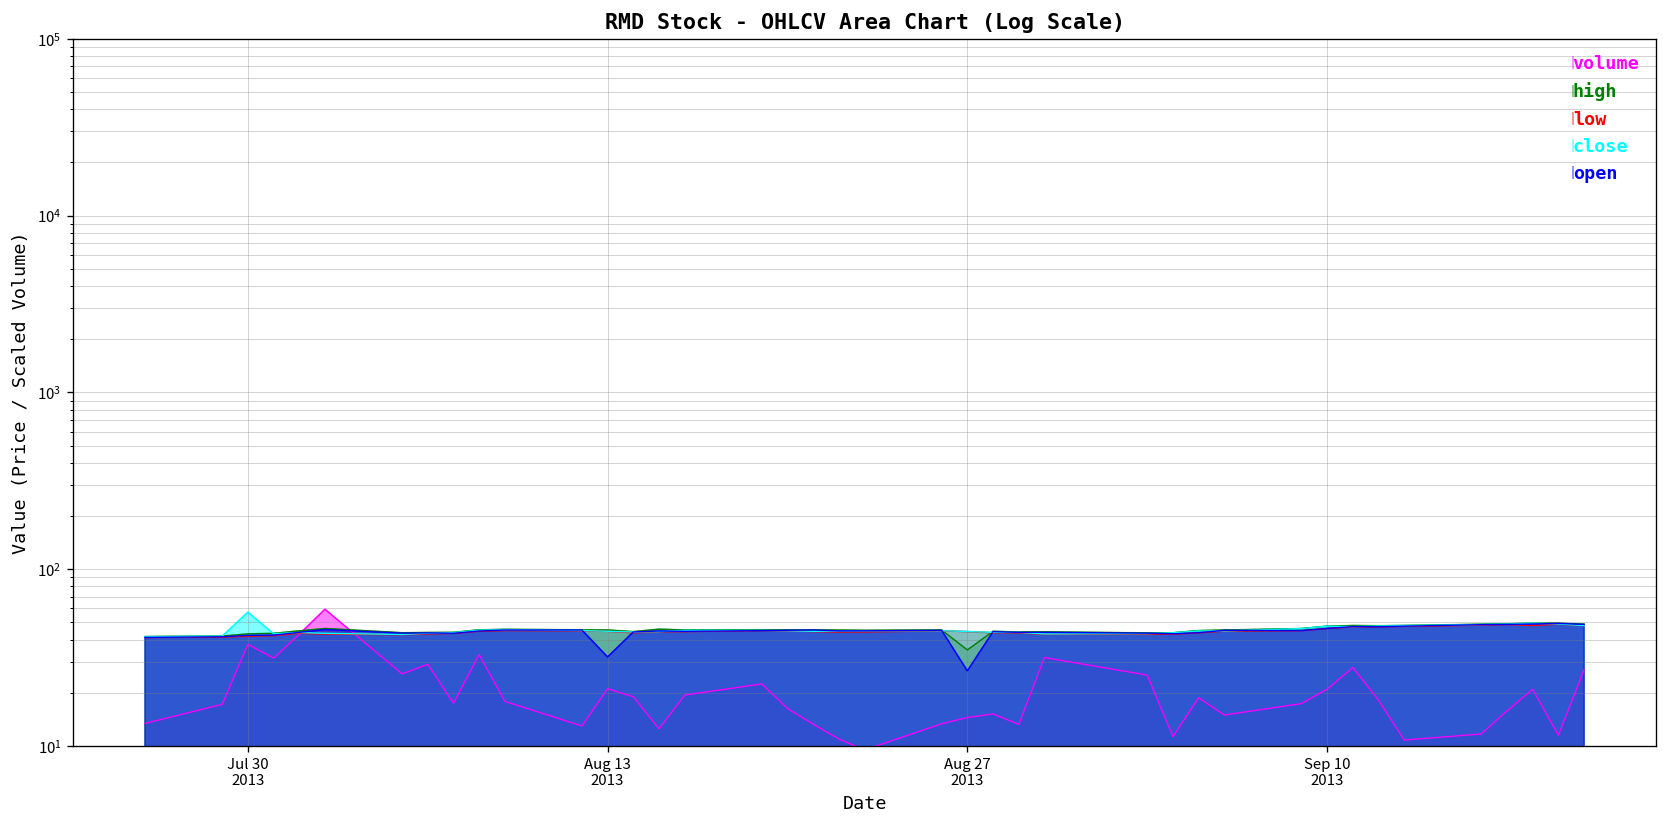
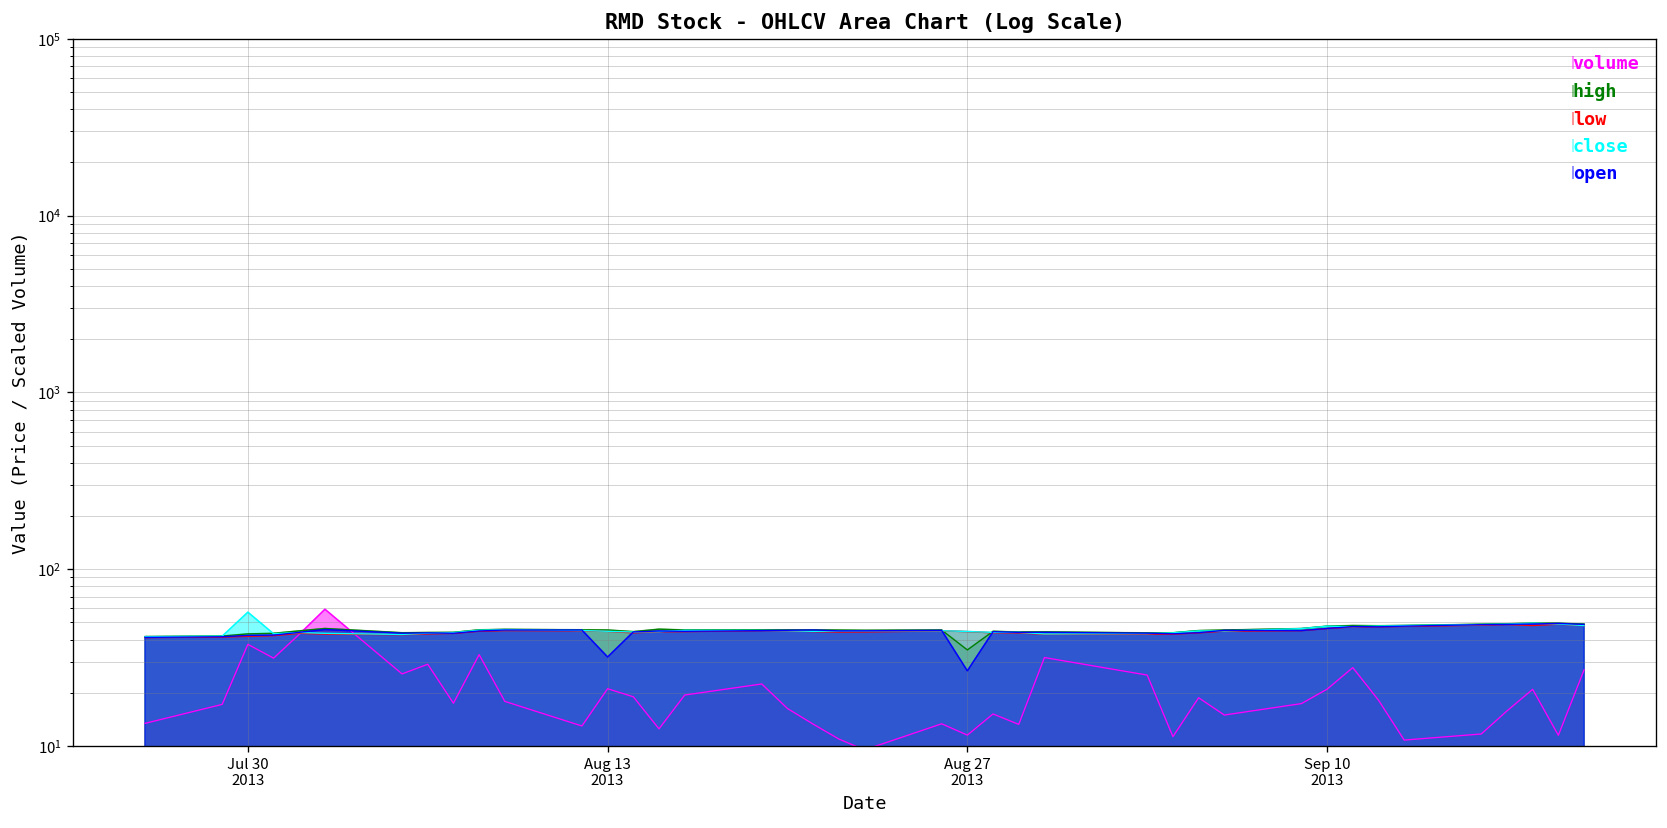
volume, Aug 27 2013: 14 -> 12
